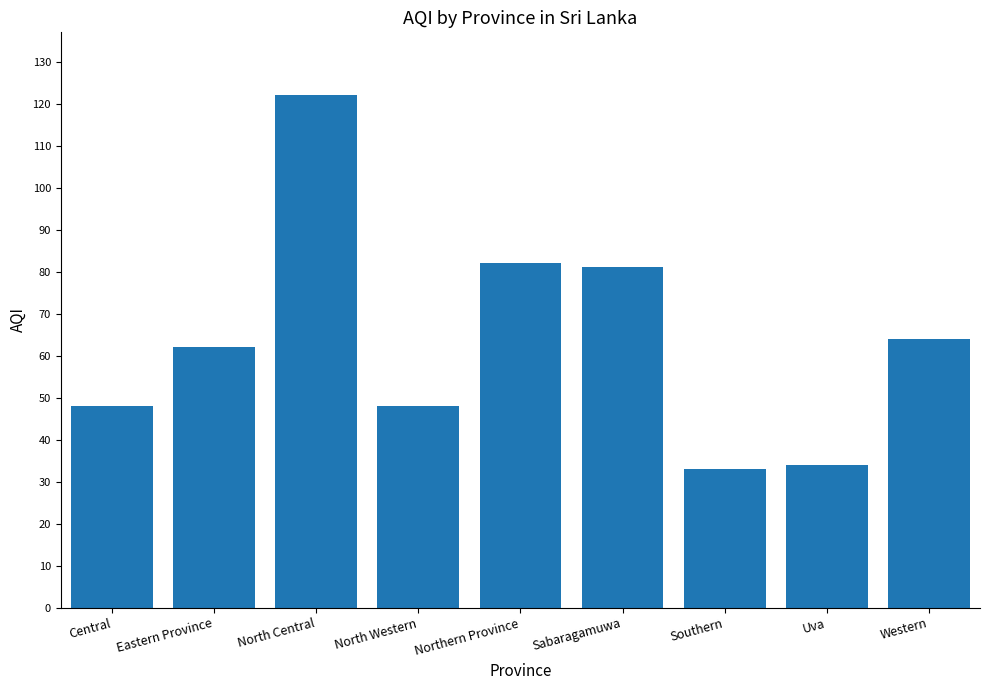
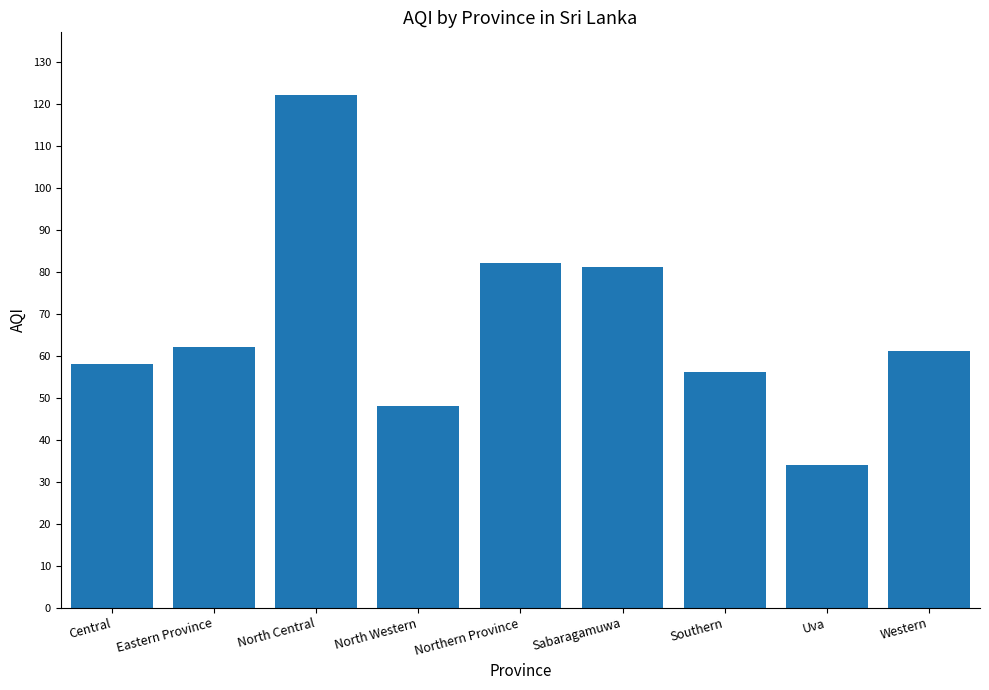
Central: 48 -> 58
Southern: 33 -> 56
Western: 64 -> 61
